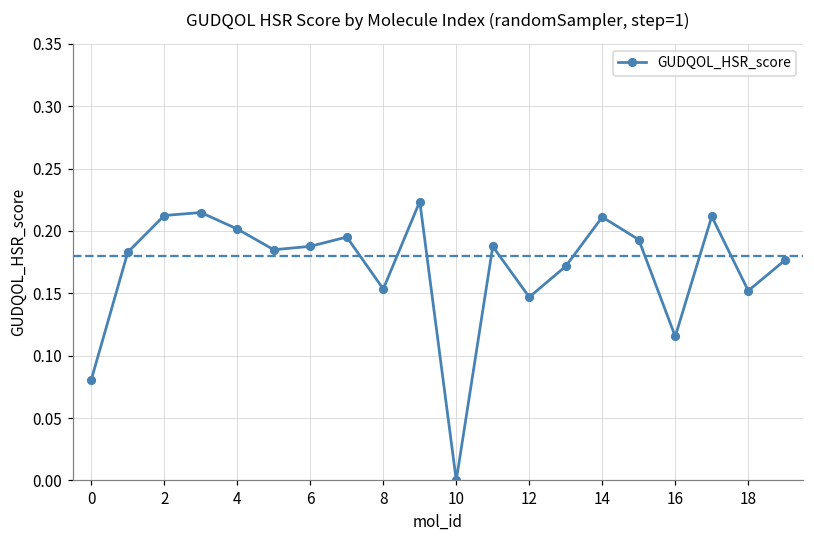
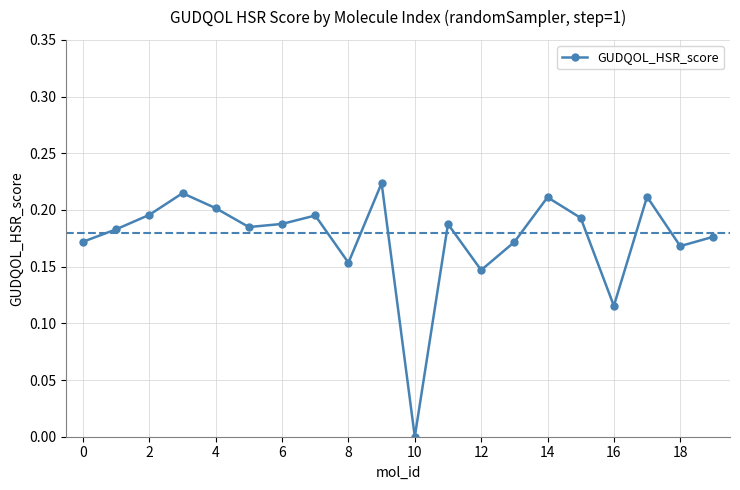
0: 0.081 -> 0.172
2: 0.212 -> 0.196
18: 0.152 -> 0.168
